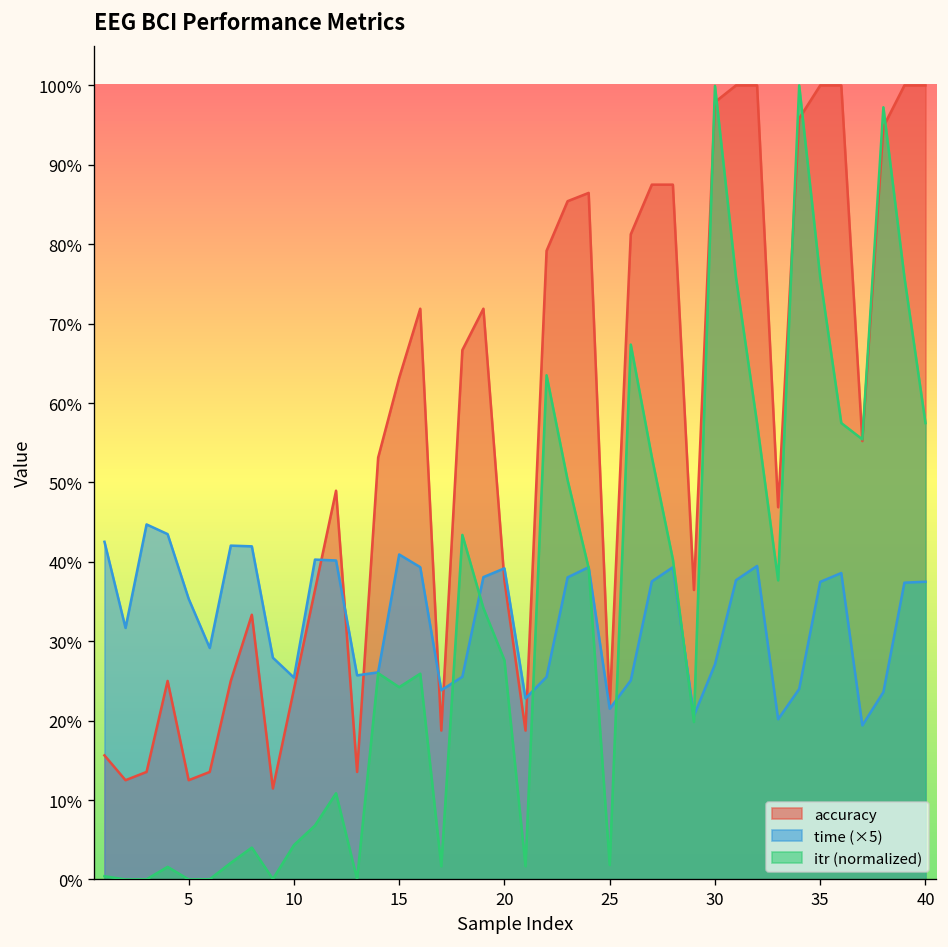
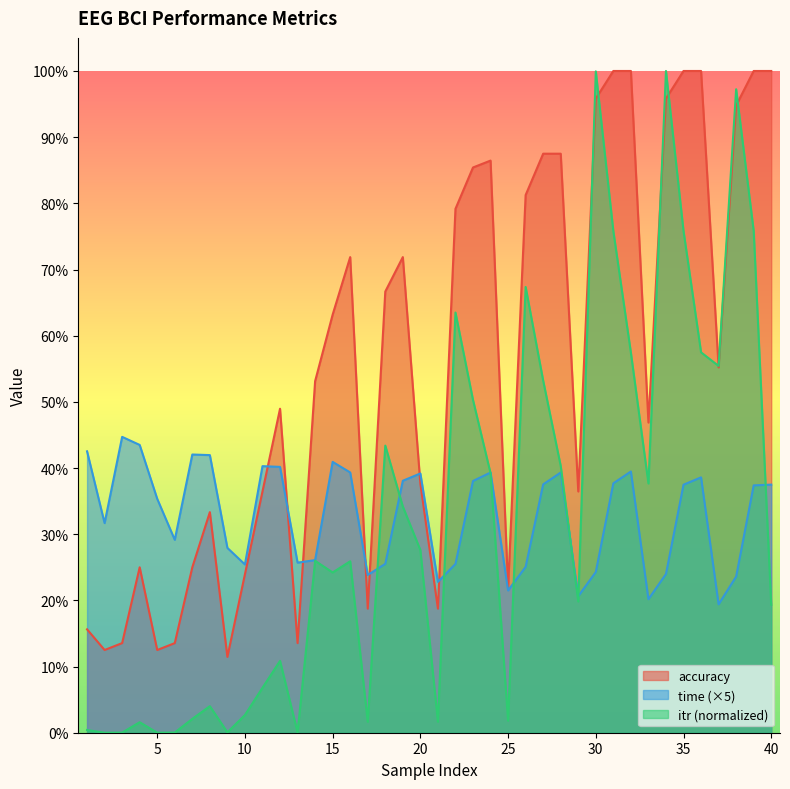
itr (normalized), 10: 4% -> 3%
accuracy, 30: 98% -> 96%
time (×5), 30: 27% -> 24%
itr (normalized), 40: 57% -> 19%
